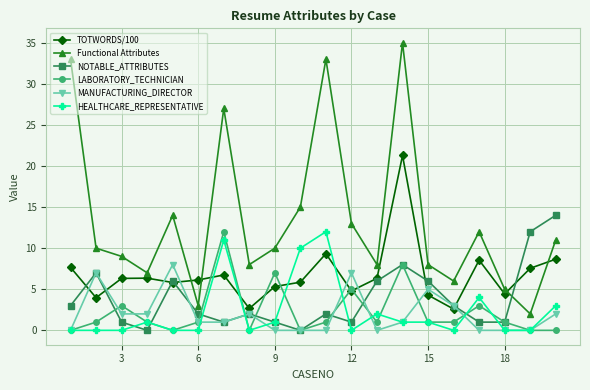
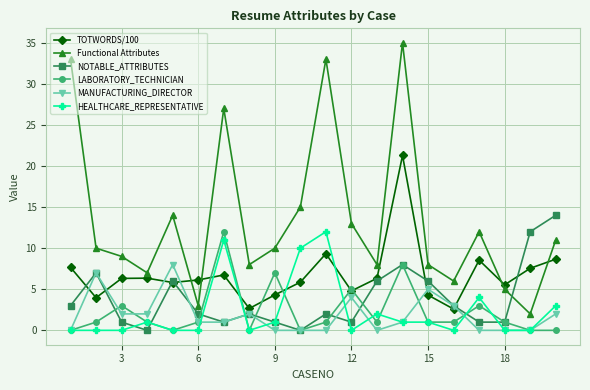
TOTWORDS/100, 9: 5 -> 4
MANUFACTURING_DIRECTOR, 12: 7 -> 4
TOTWORDS/100, 18: 4 -> 6
